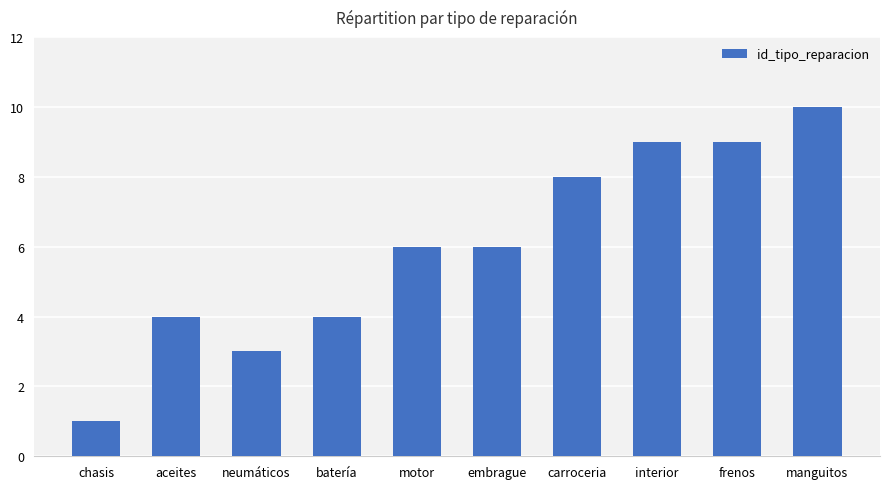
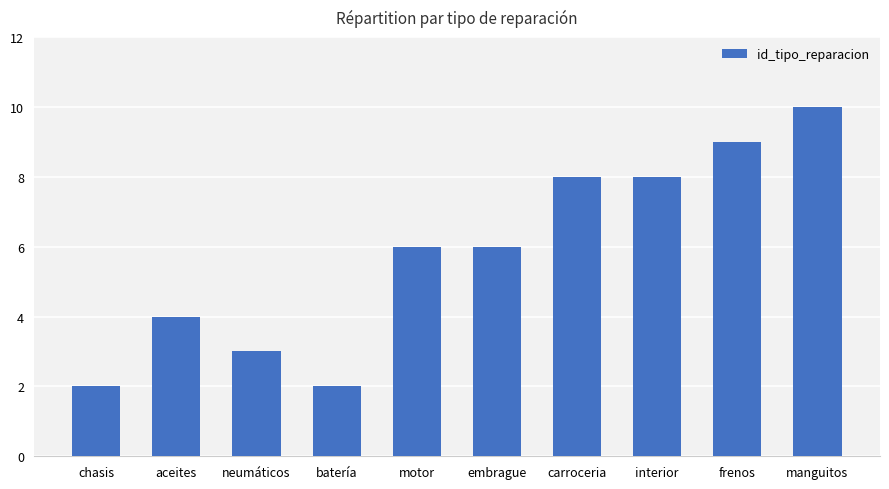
chasis: 1 -> 2
batería: 4 -> 2
interior: 9 -> 8
